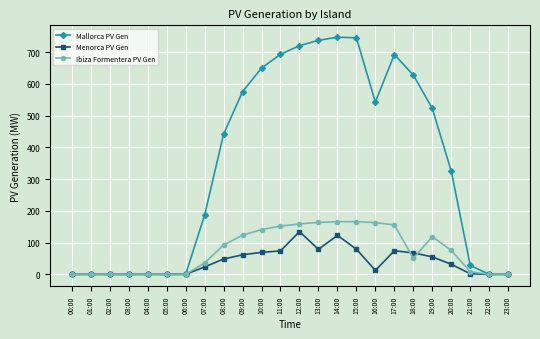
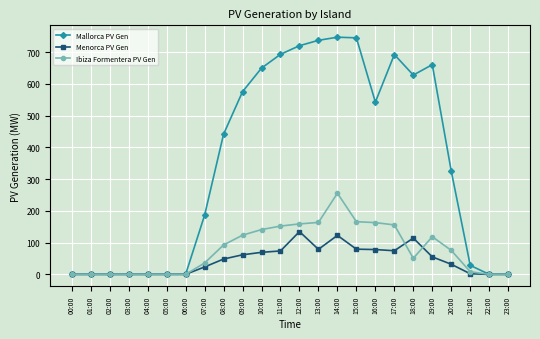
Ibiza Formentera PV Gen, 14:00: 170 -> 260
Menorca PV Gen, 16:00: 10 -> 80
Menorca PV Gen, 18:00: 70 -> 110
Mallorca PV Gen, 19:00: 520 -> 660
